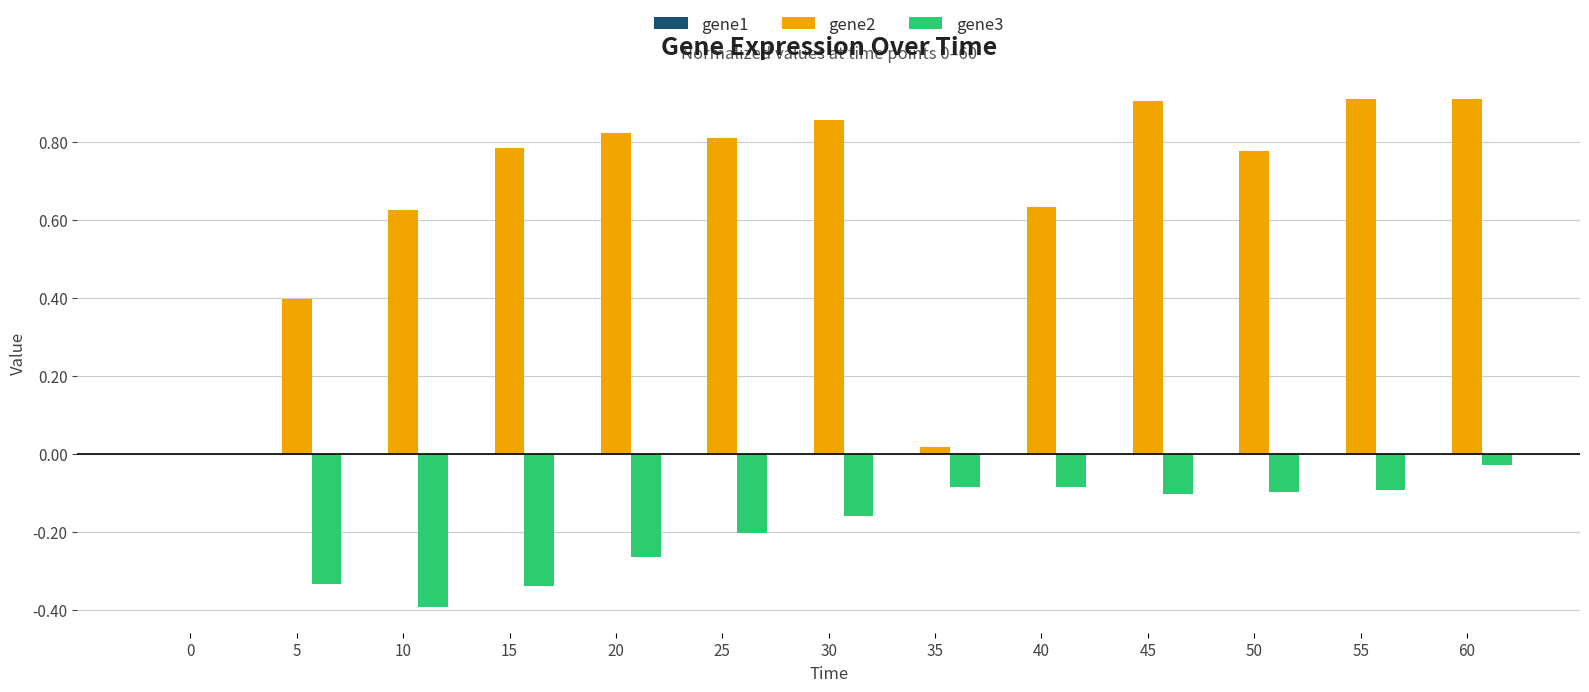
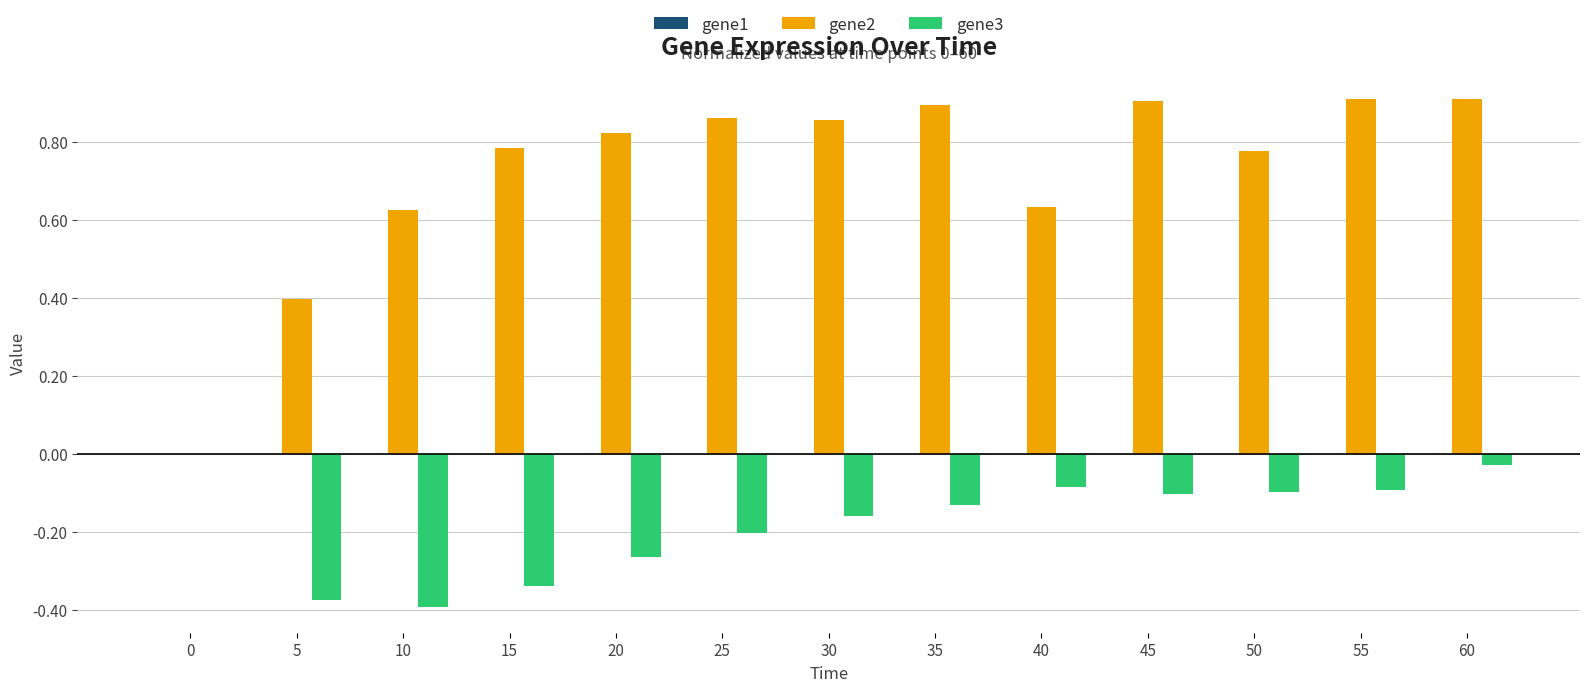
gene3, 5: -0.33 -> -0.38
gene2, 25: 0.81 -> 0.86
gene2, 35: 0.02 -> 0.90
gene3, 35: -0.09 -> -0.13
